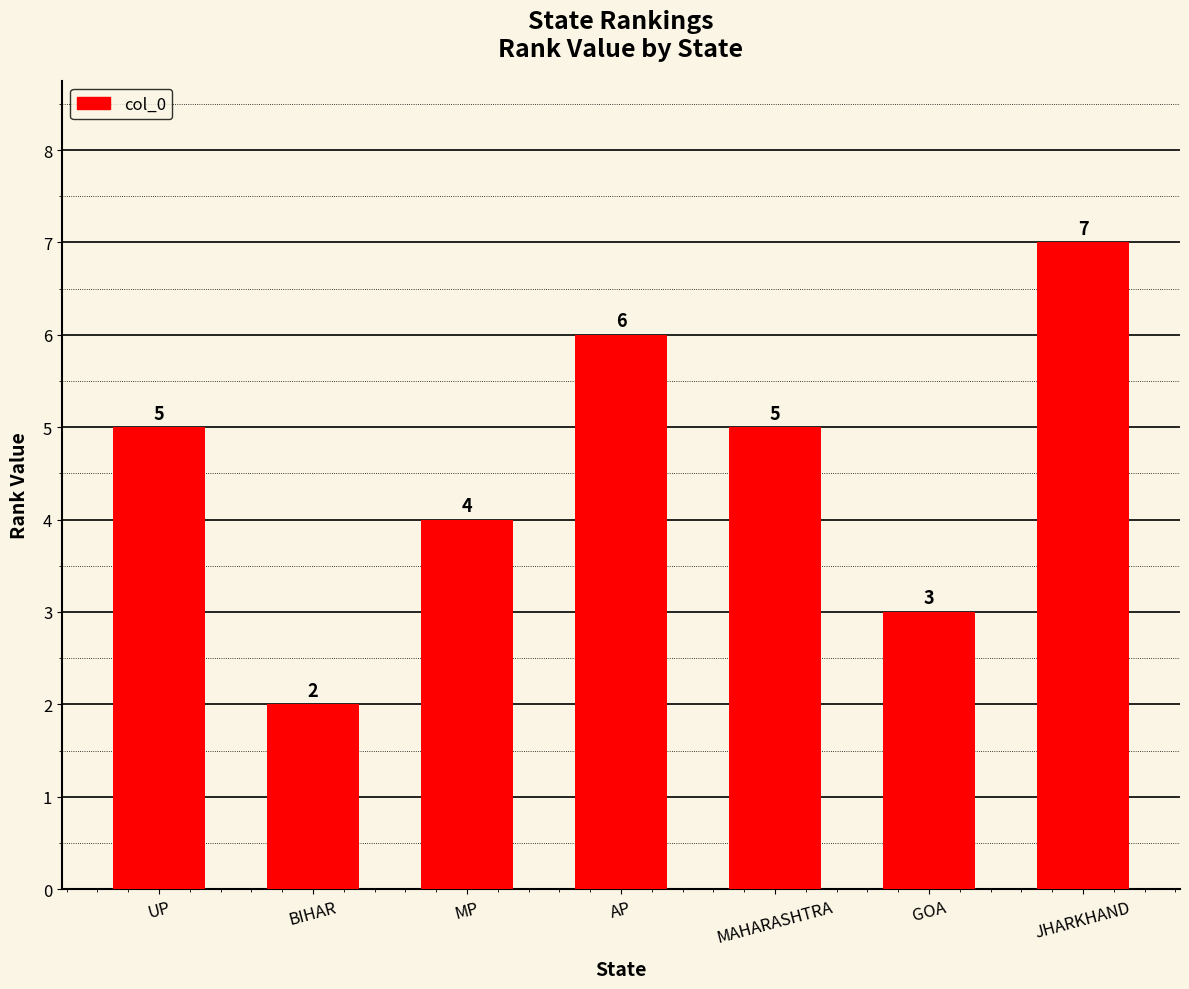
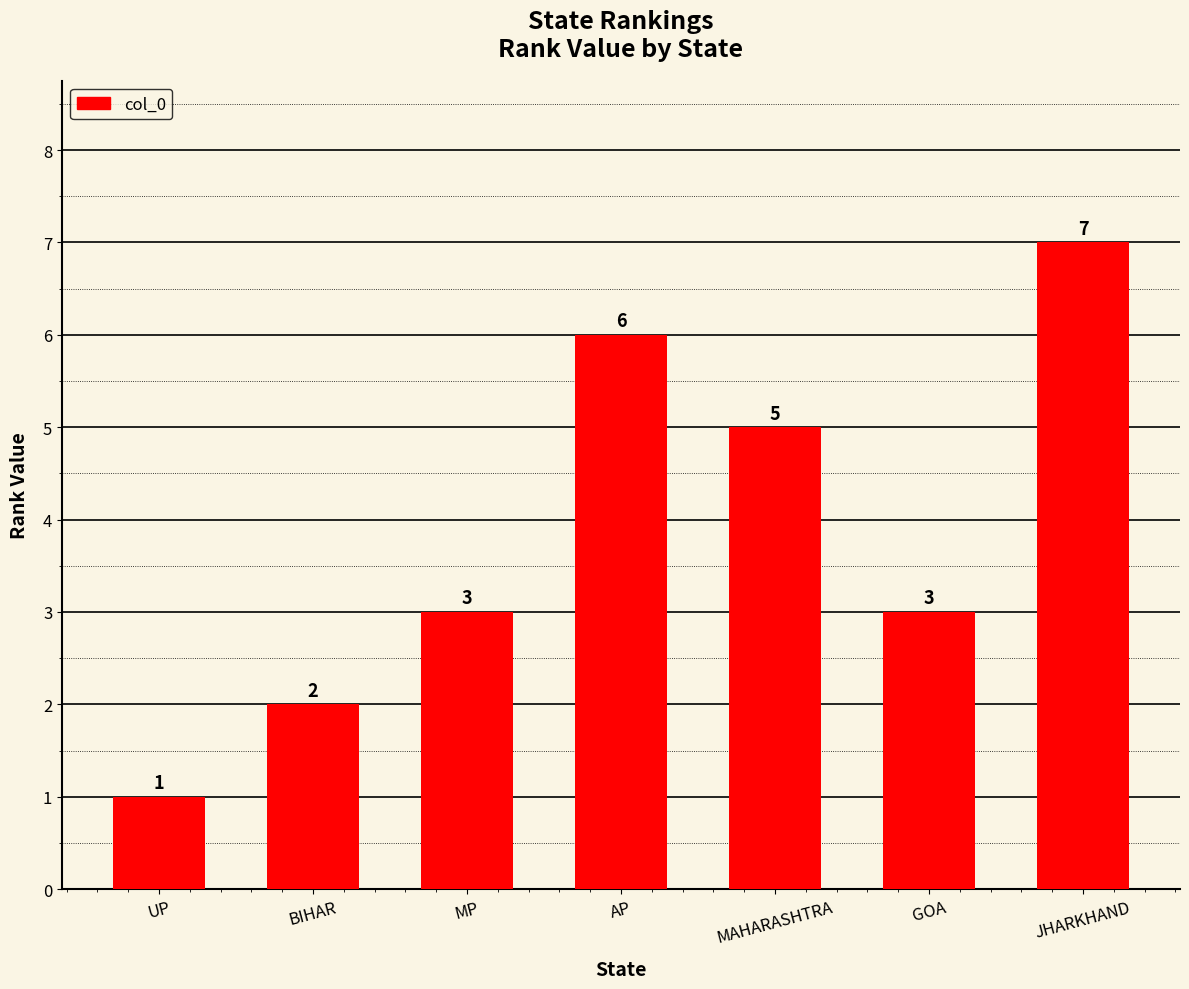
UP: 5 -> 1
MP: 4 -> 3
